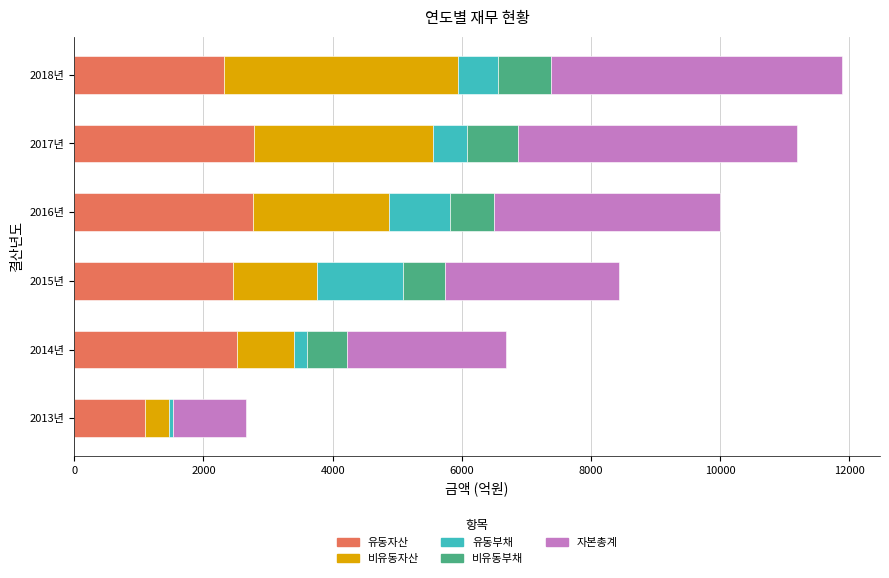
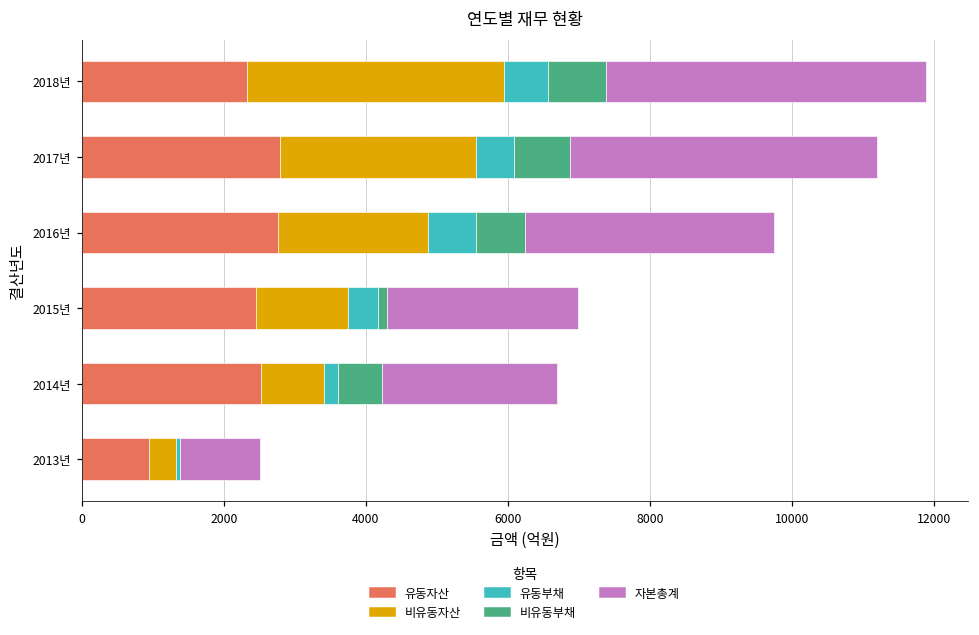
유동부채, 2016년: 900 -> 700
유동부채, 2015년: 1300 -> 400
비유동부채, 2015년: 600 -> 100
유동자산, 2013년: 1100 -> 900
